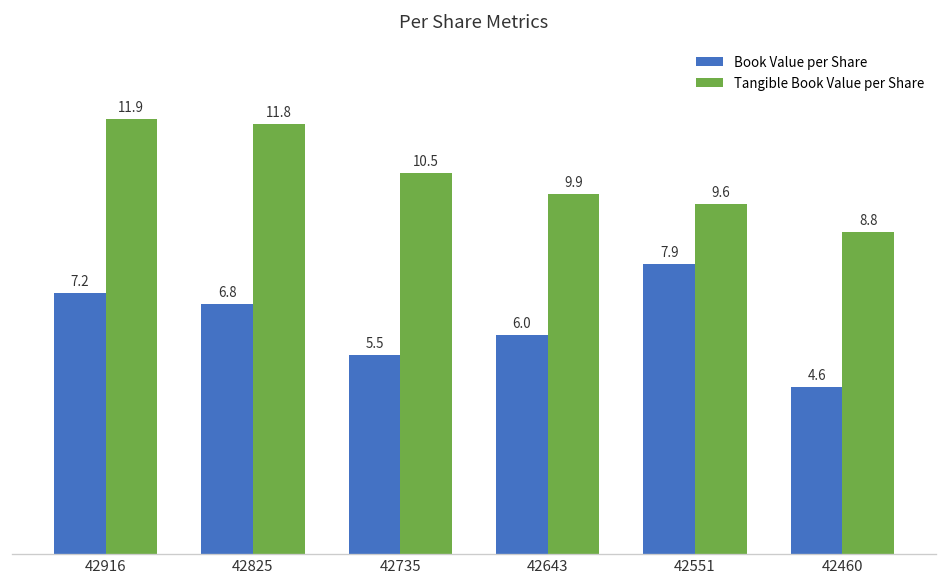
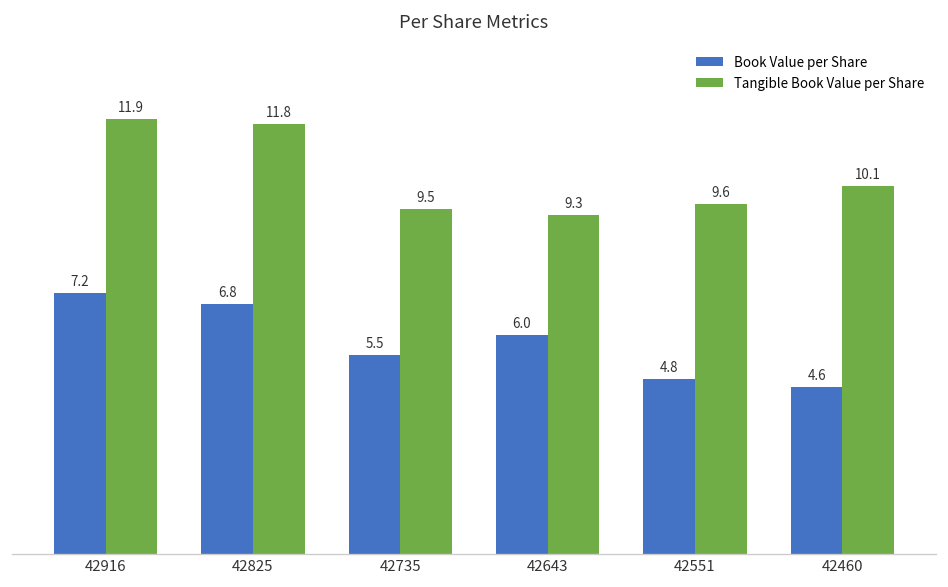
Tangible Book Value per Share, 42735: 10.5 -> 9.5
Tangible Book Value per Share, 42643: 9.9 -> 9.3
Book Value per Share, 42551: 7.9 -> 4.8
Tangible Book Value per Share, 42460: 8.8 -> 10.1
